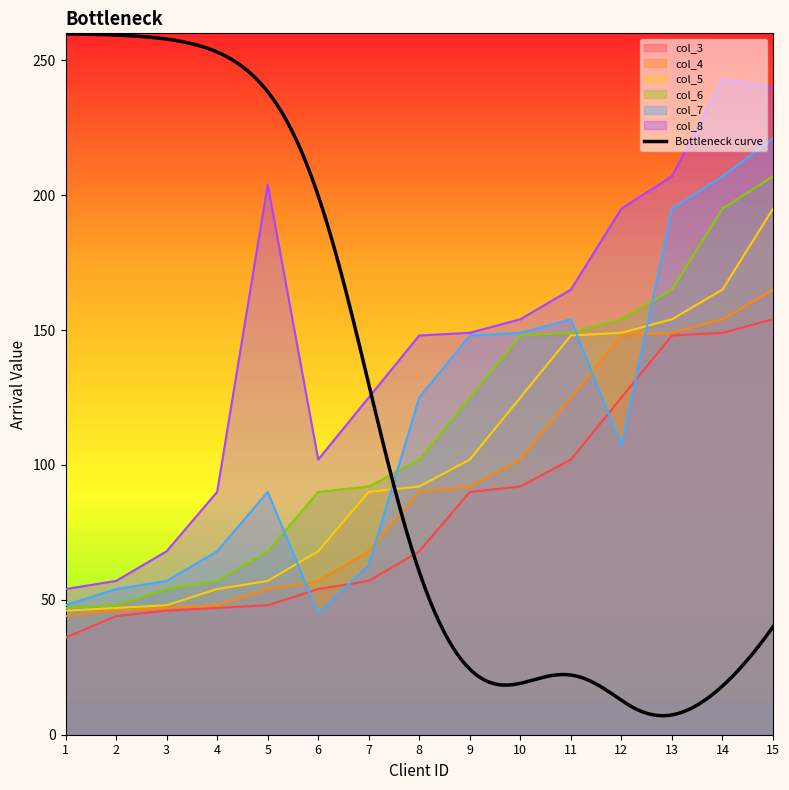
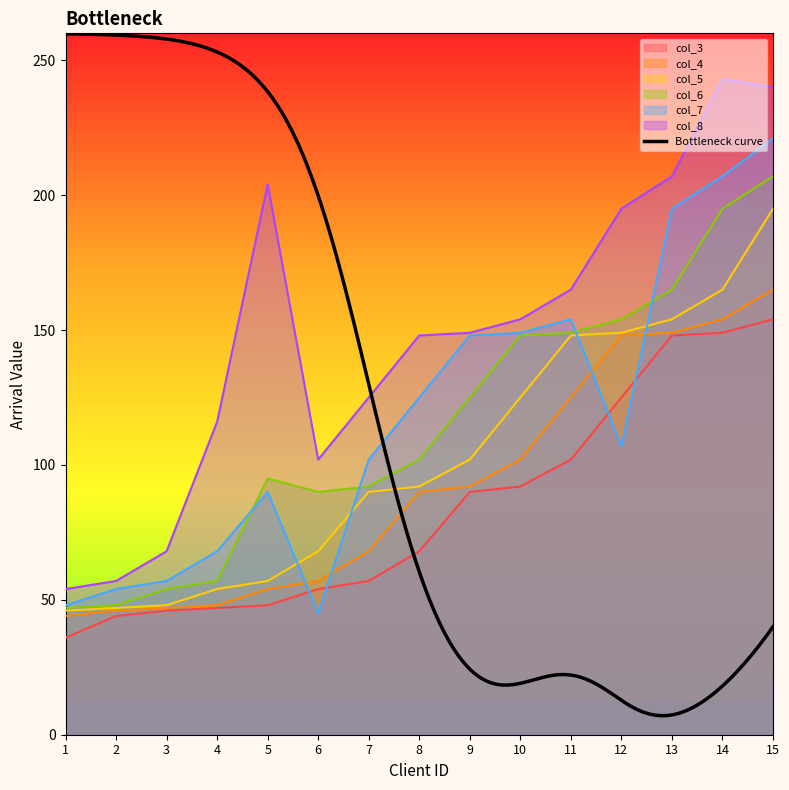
col_8, 4: 90 -> 116
col_6, 5: 68 -> 95
col_7, 7: 63 -> 102
